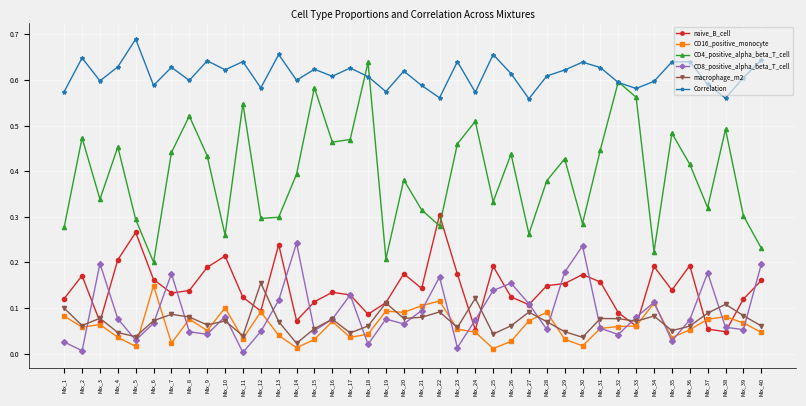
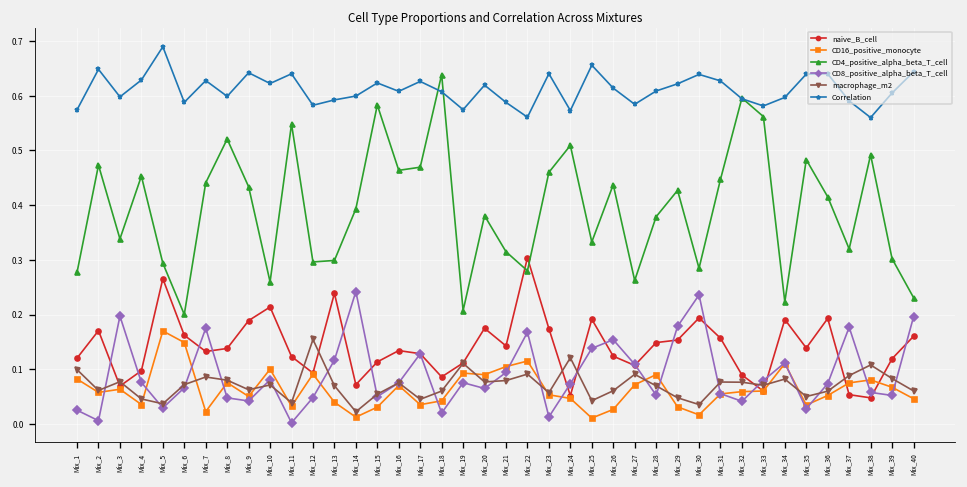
naive_B_cell, Mix_4: 0.21 -> 0.10
CD16_positive_monocyte, Mix_5: 0.02 -> 0.17
Correlation, Mix_13: 0.66 -> 0.59
Correlation, Mix_27: 0.56 -> 0.58
naive_B_cell, Mix_30: 0.17 -> 0.19
